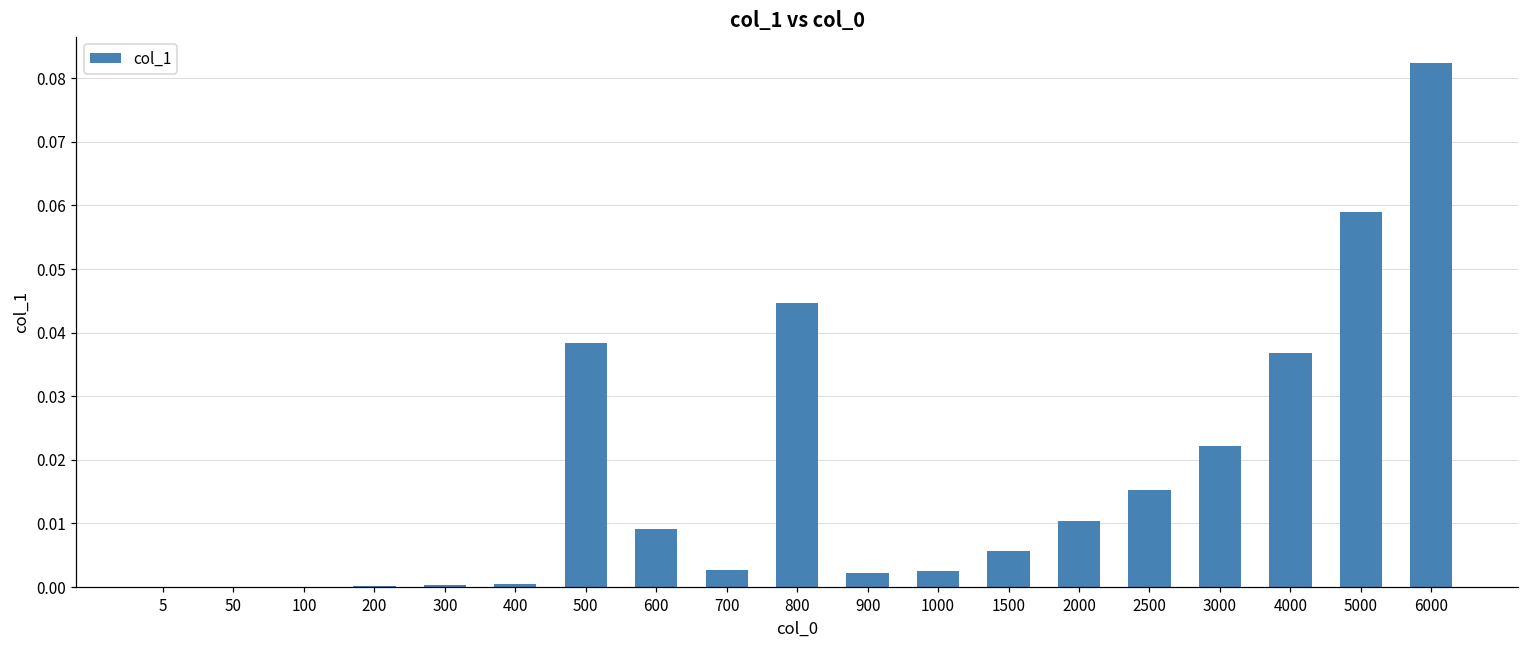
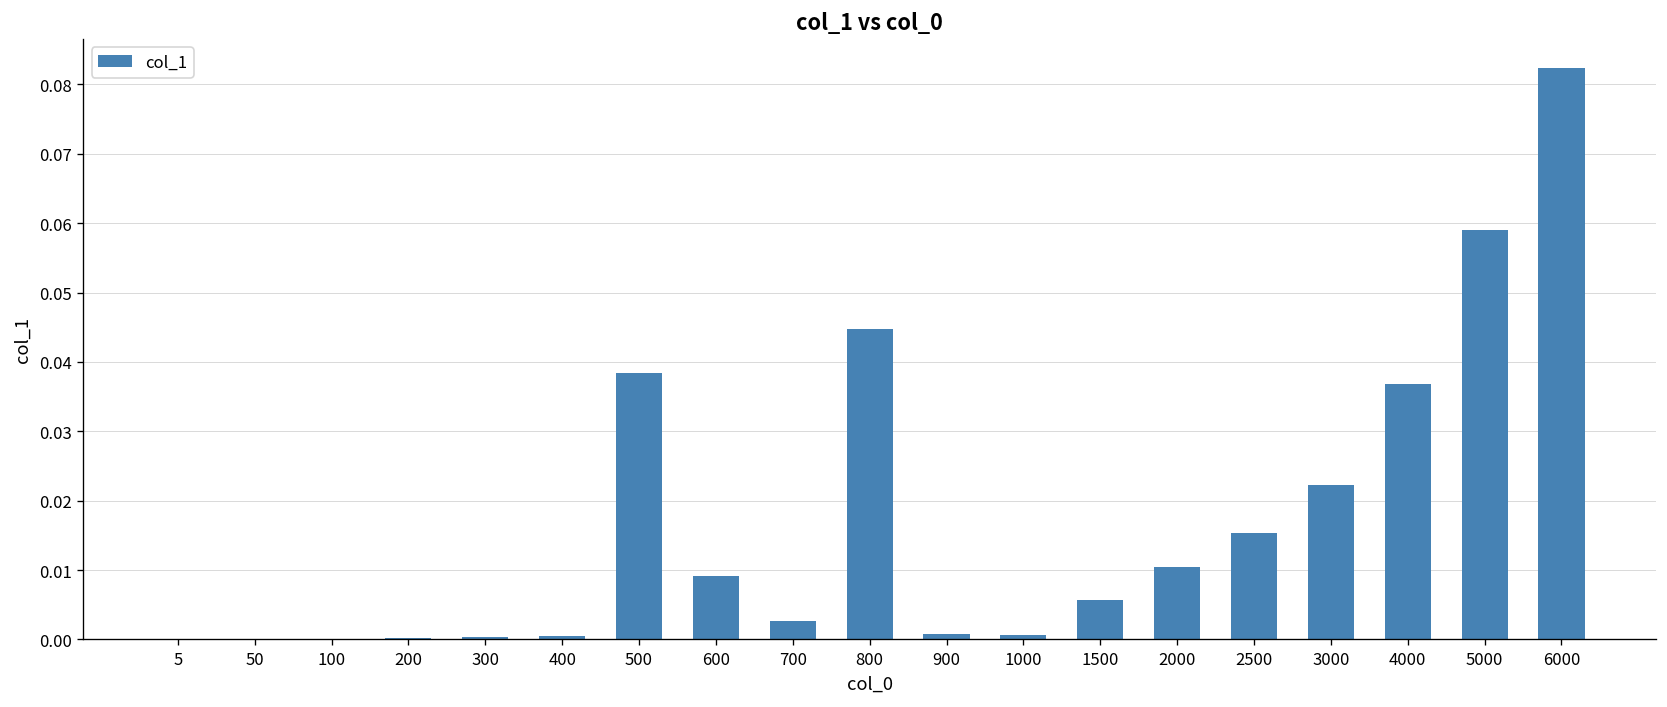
900: 0.002 -> 0.001
1000: 0.002 -> 0.001
